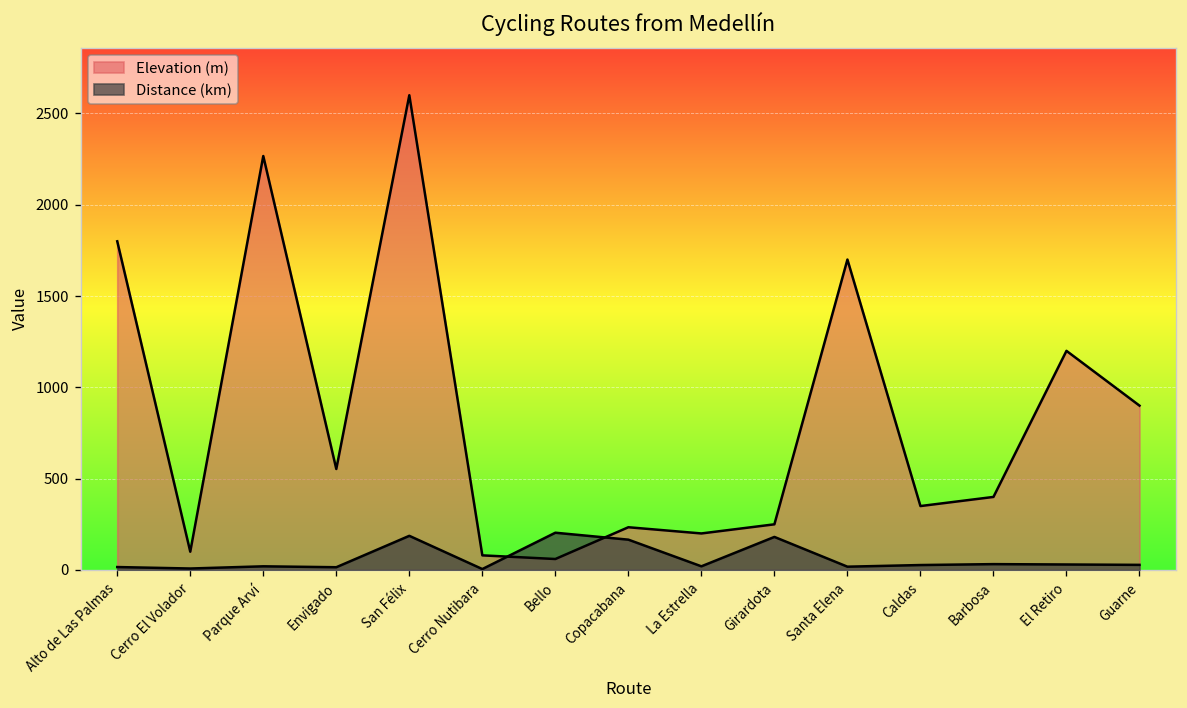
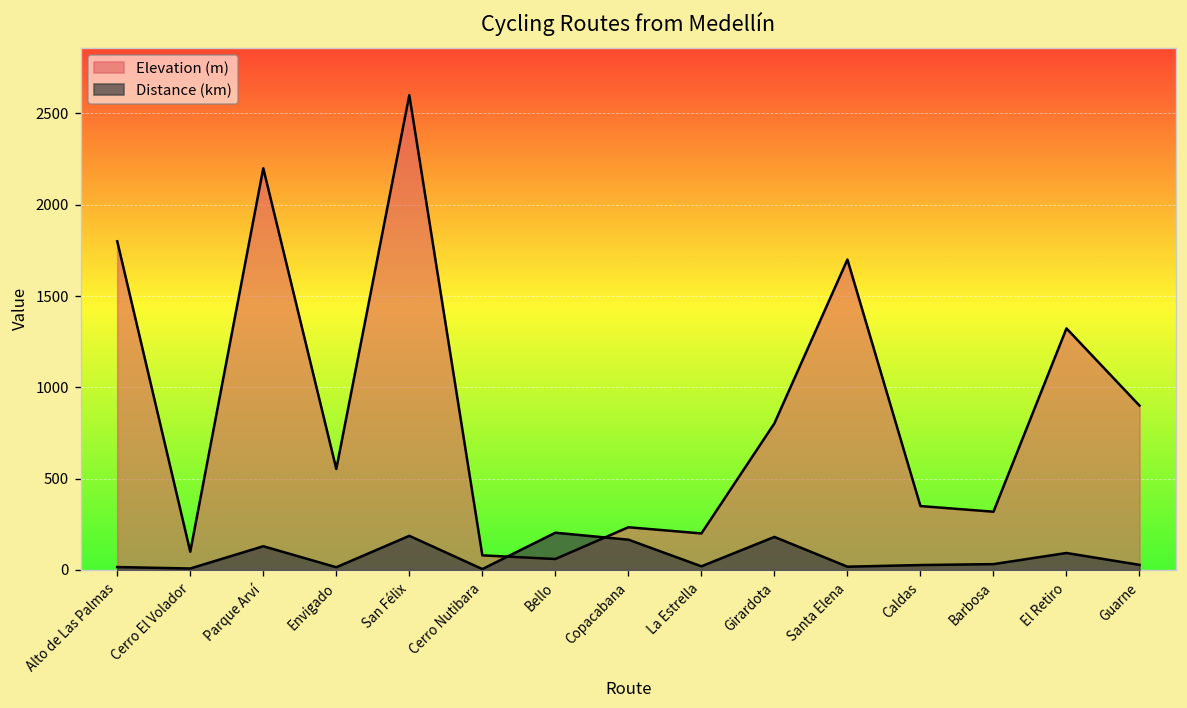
Elevation (m), Parque Arví: 2270 -> 2200
Distance (km), Parque Arví: 20 -> 130
Elevation (m), Girardota: 250 -> 800
Elevation (m), Barbosa: 400 -> 320
Elevation (m), El Retiro: 1200 -> 1320
Distance (km), El Retiro: 30 -> 90
